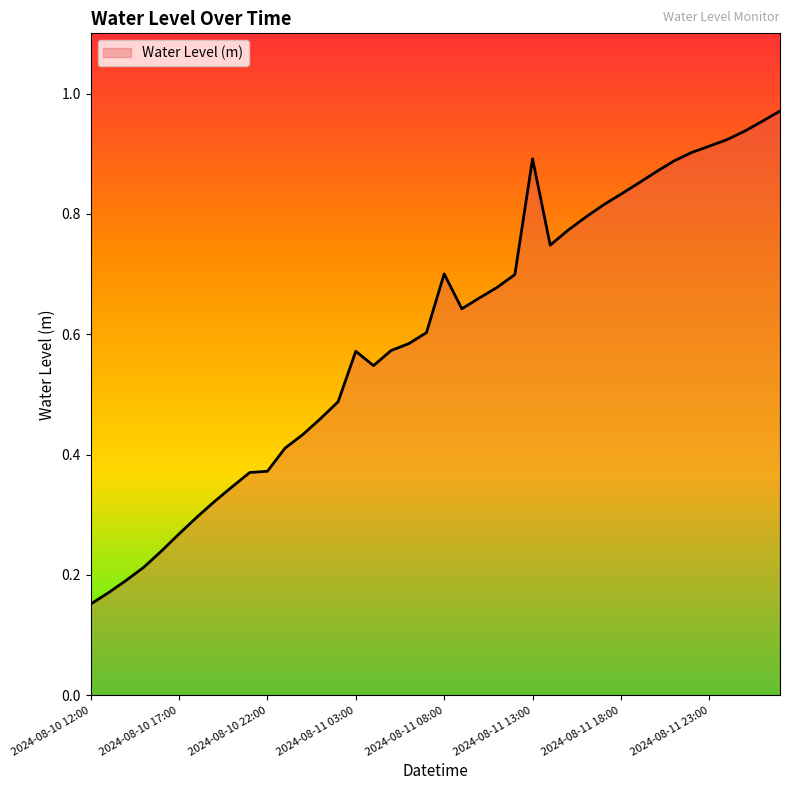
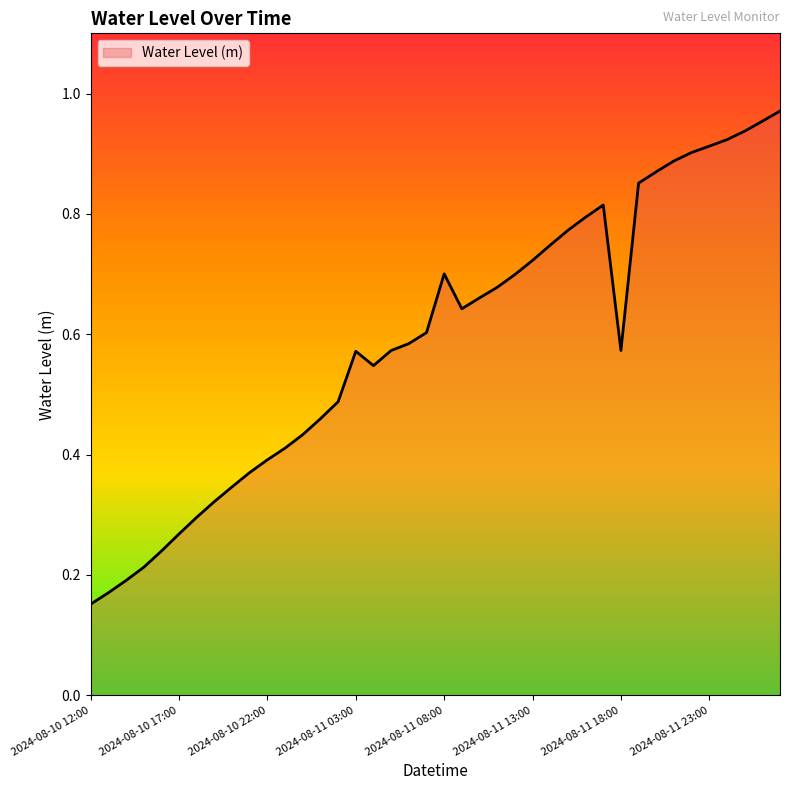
2024-08-10 22:00: 0.37 -> 0.39
2024-08-11 13:00: 0.89 -> 0.72
2024-08-11 18:00: 0.83 -> 0.57
